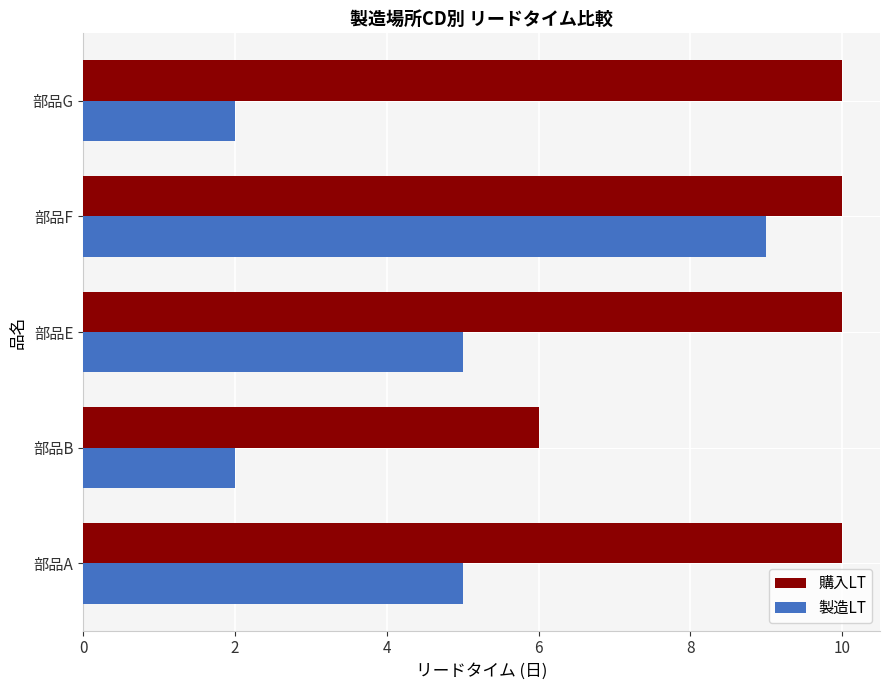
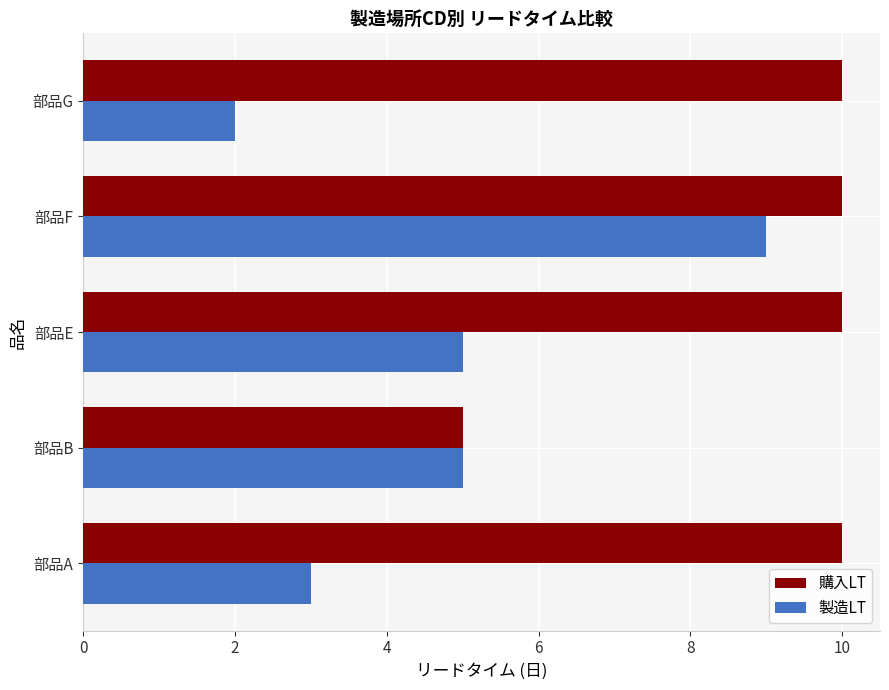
購入LT, 部品B: 6 -> 5
製造LT, 部品B: 2 -> 5
製造LT, 部品A: 5 -> 3
